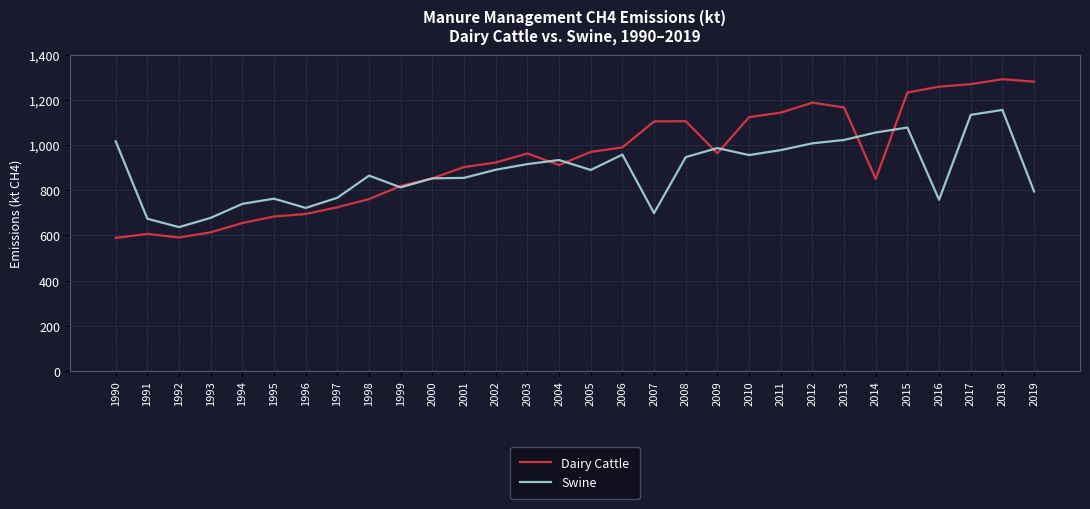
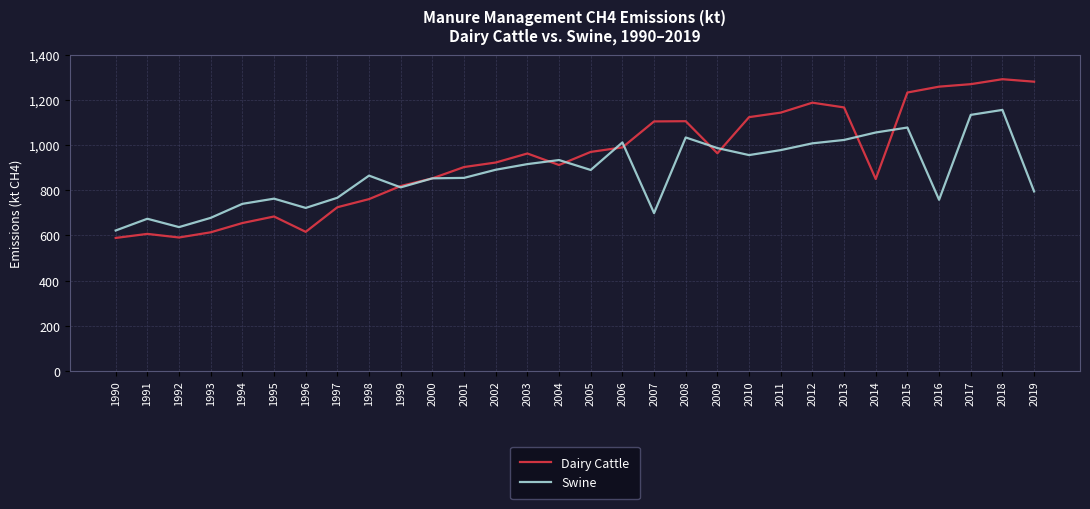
Swine, 1990: 1,020 -> 620
Dairy Cattle, 1996: 700 -> 620
Swine, 2006: 960 -> 1,010
Swine, 2008: 950 -> 1,030
